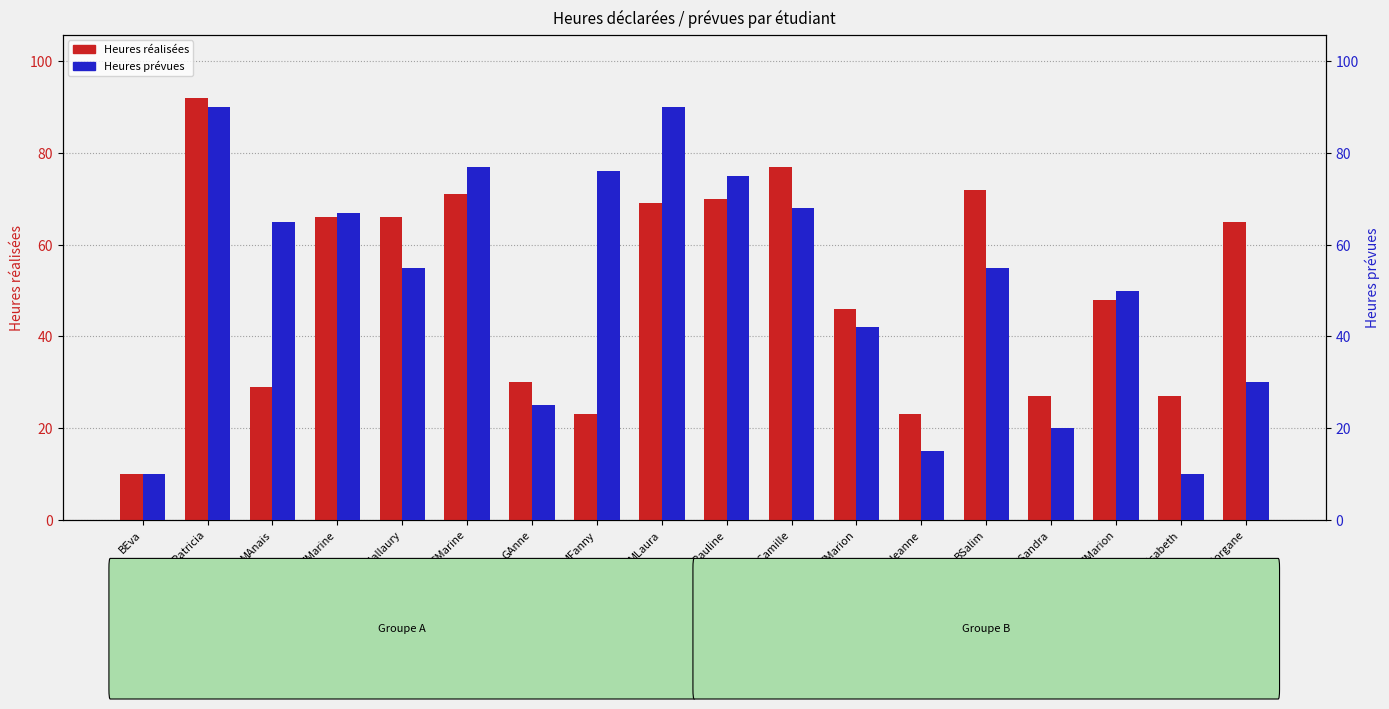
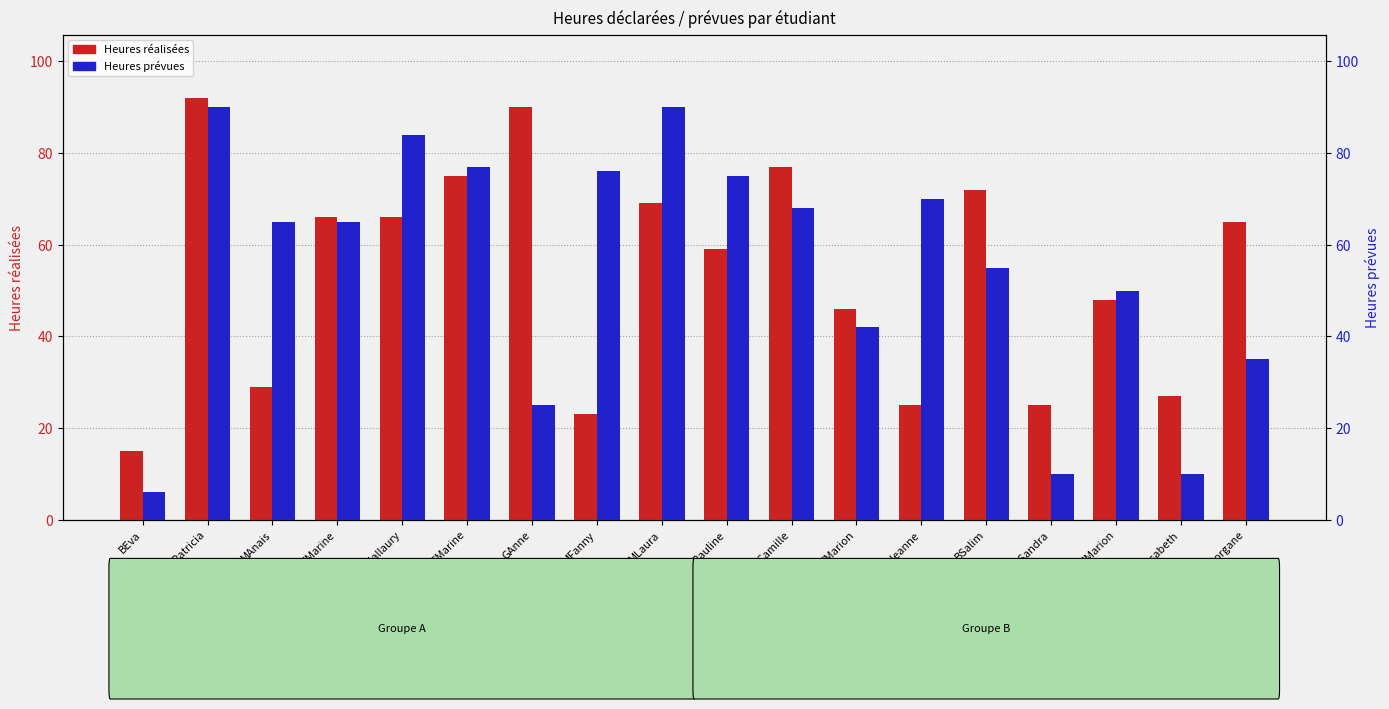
Heures réalisées, BEva: 10 -> 15
Heures réalisées, SMarine: 71 -> 75
Heures réalisées, GAnne: 30 -> 90
Heures réalisées, UPauline: 70 -> 59
Heures réalisées, RMarie-Jeanne: 23 -> 25
Heures réalisées, ISandra: 27 -> 25
Heures prévues, BEva: 10 -> 6
Heures prévues, MMarine: 67 -> 65
Heures prévues, BMallaury: 55 -> 84
Heures prévues, RMarie-Jeanne: 15 -> 70
Heures prévues, ISandra: 20 -> 10
Heures prévues, CMorgane: 30 -> 35
